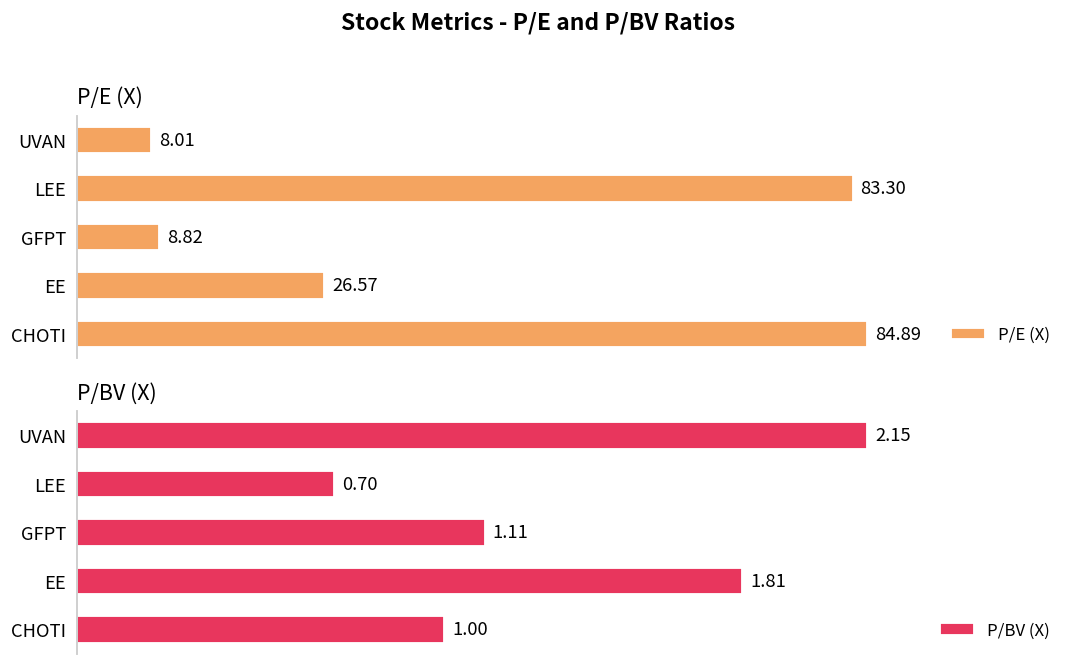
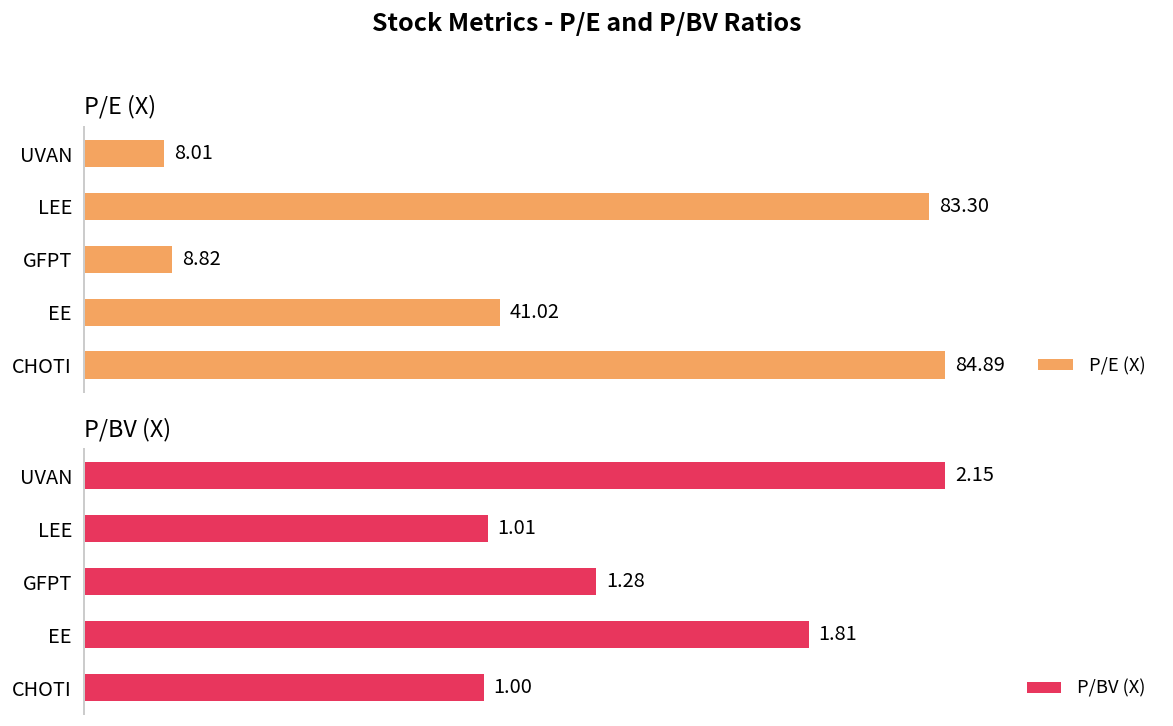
P/E (X), EE: 26.57 -> 41.02
P/BV (X), LEE: 0.70 -> 1.01
P/BV (X), GFPT: 1.11 -> 1.28
